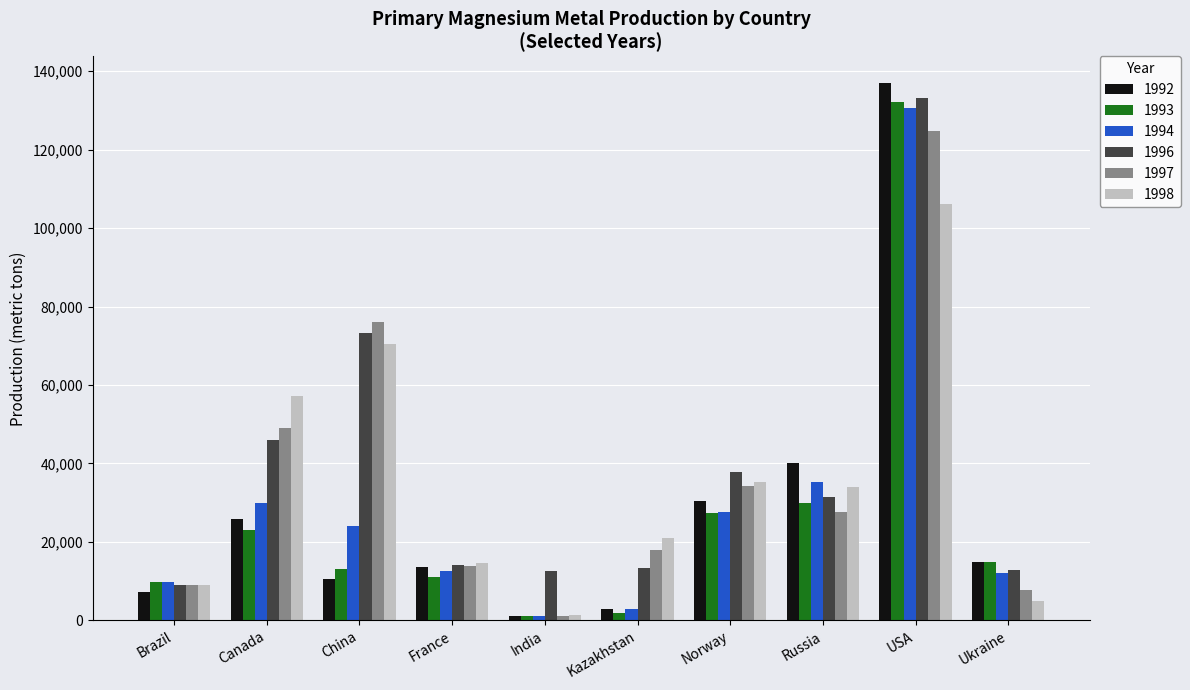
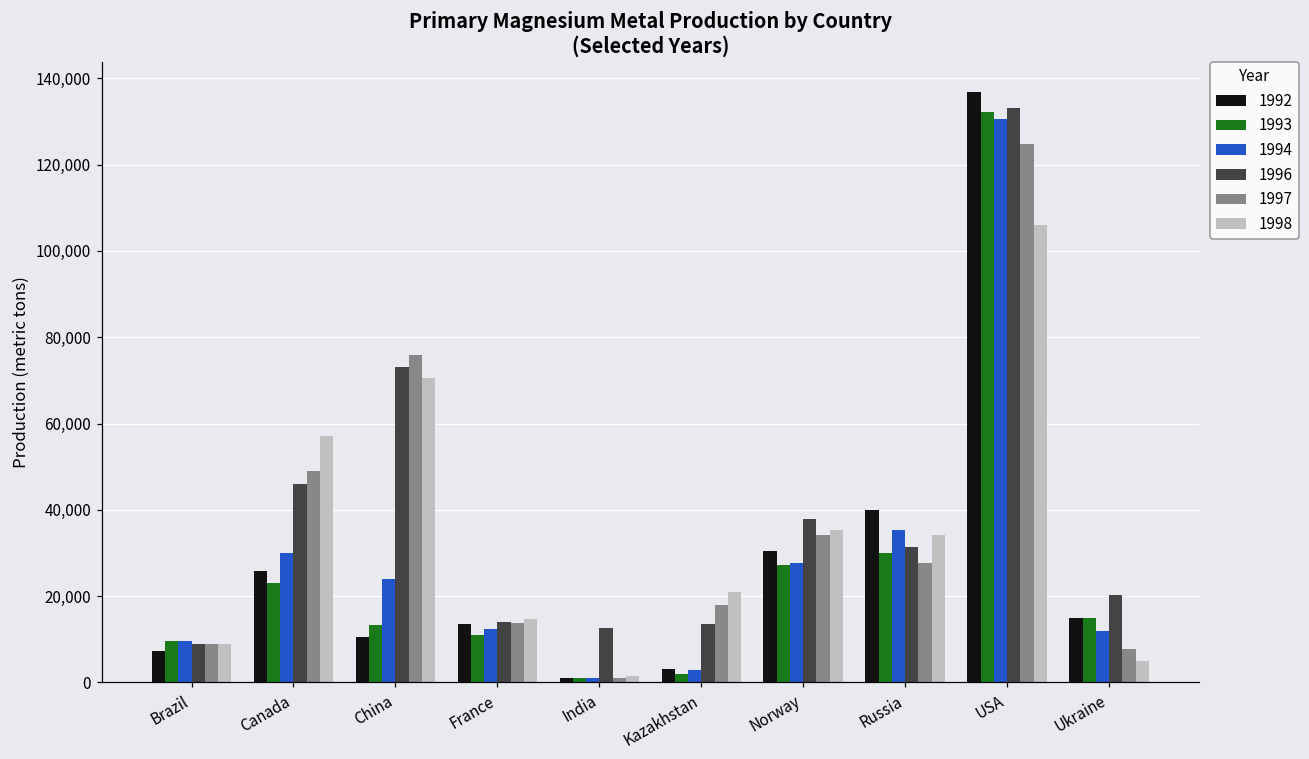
1996, Ukraine: 13,000 -> 20,000
